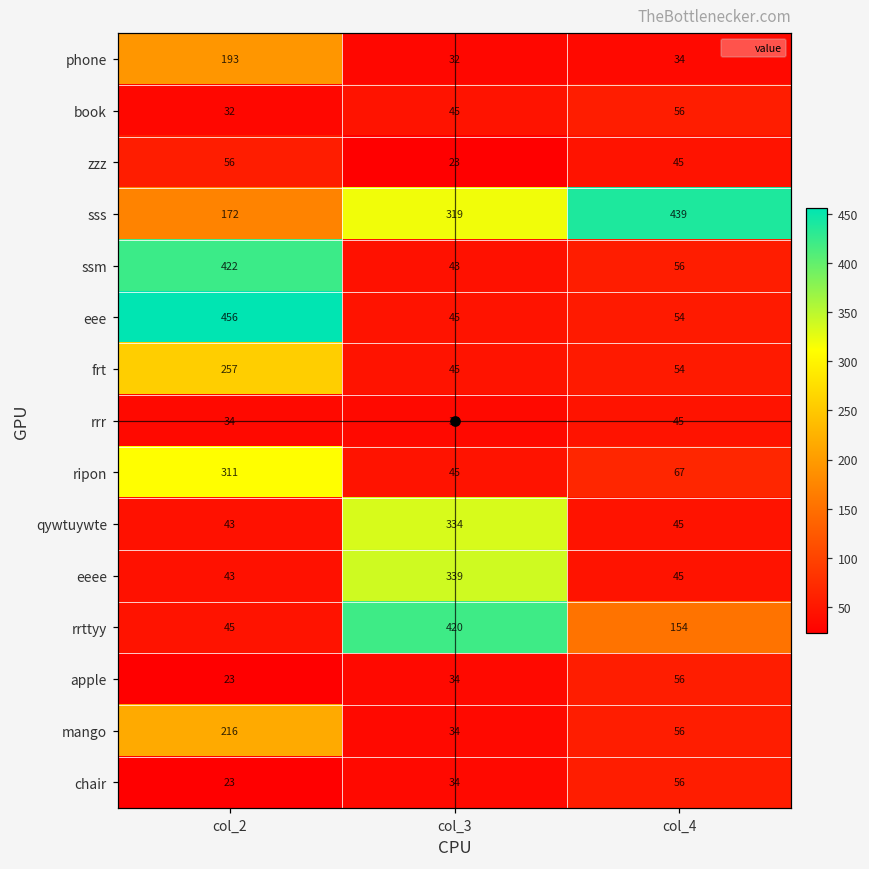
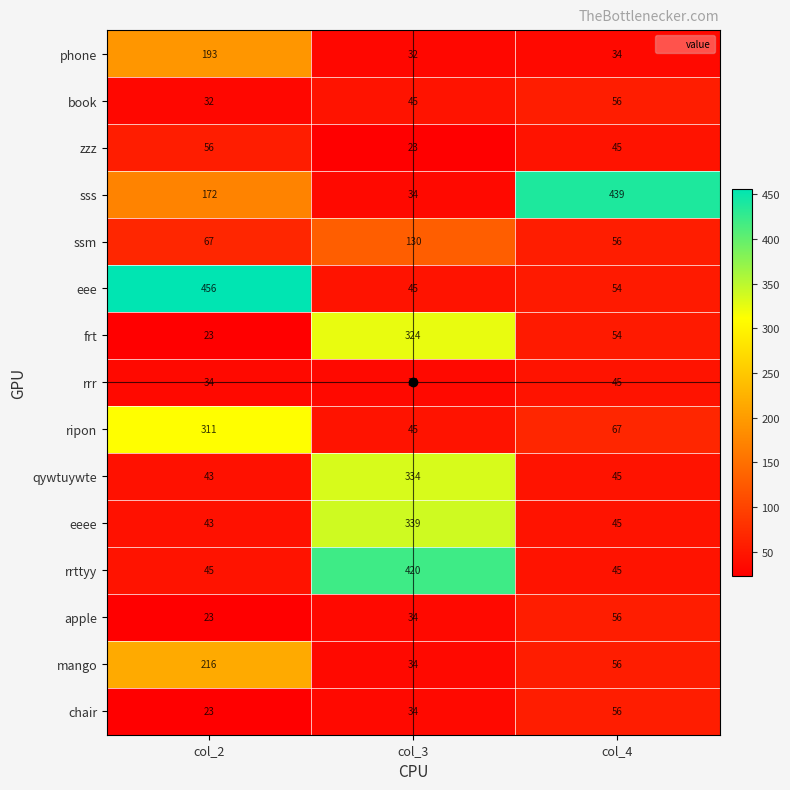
sss, col_3: 319 -> 34
ssm, col_2: 422 -> 67
ssm, col_3: 43 -> 130
frt, col_2: 257 -> 23
frt, col_3: 45 -> 324
rrttyy, col_4: 154 -> 45
